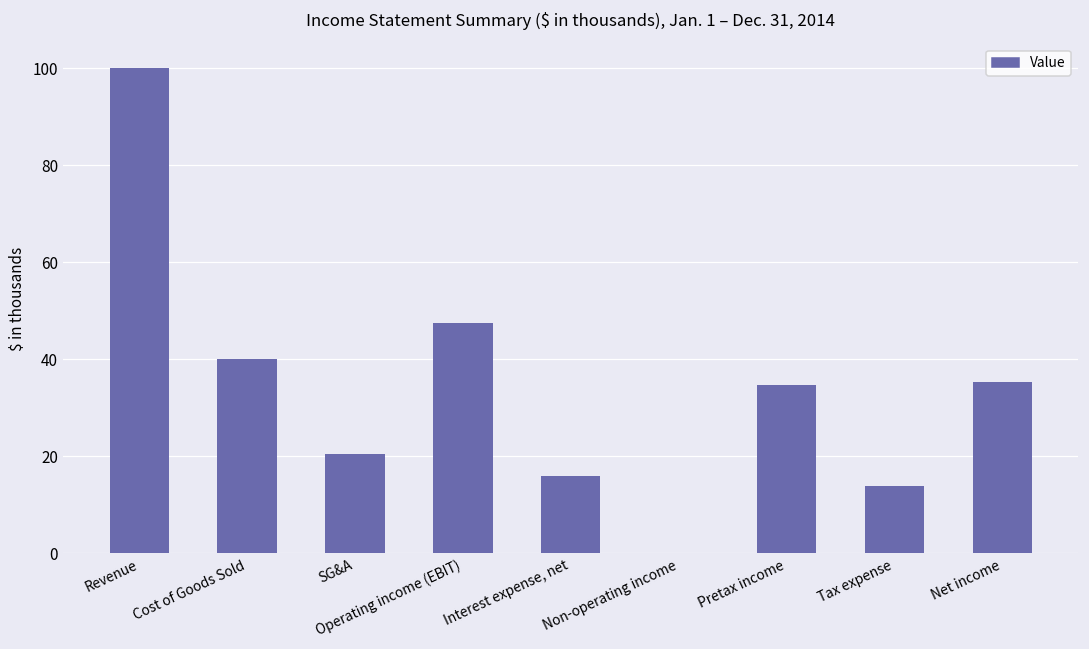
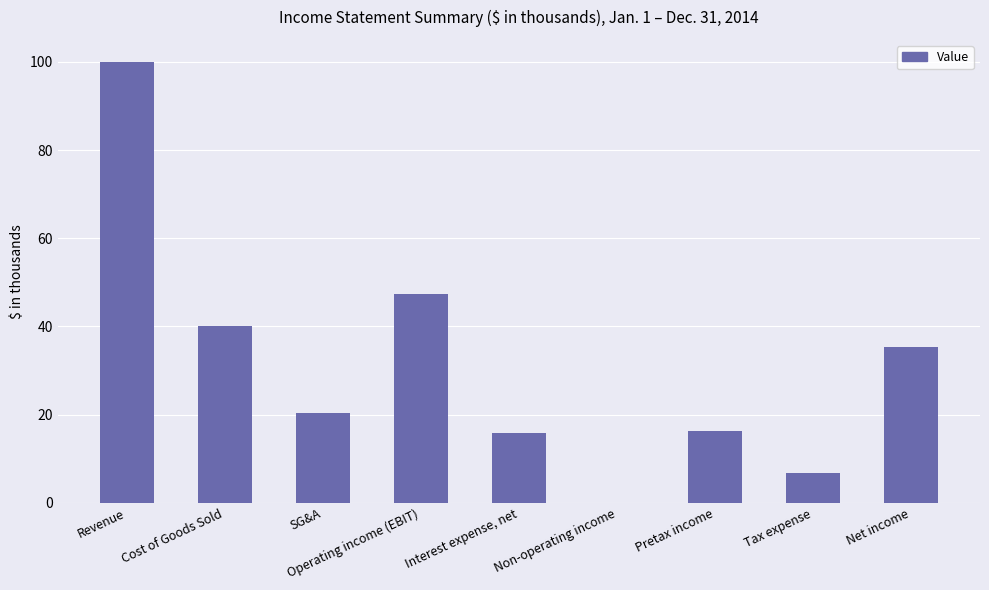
Pretax income: 35 -> 16
Tax expense: 14 -> 7
